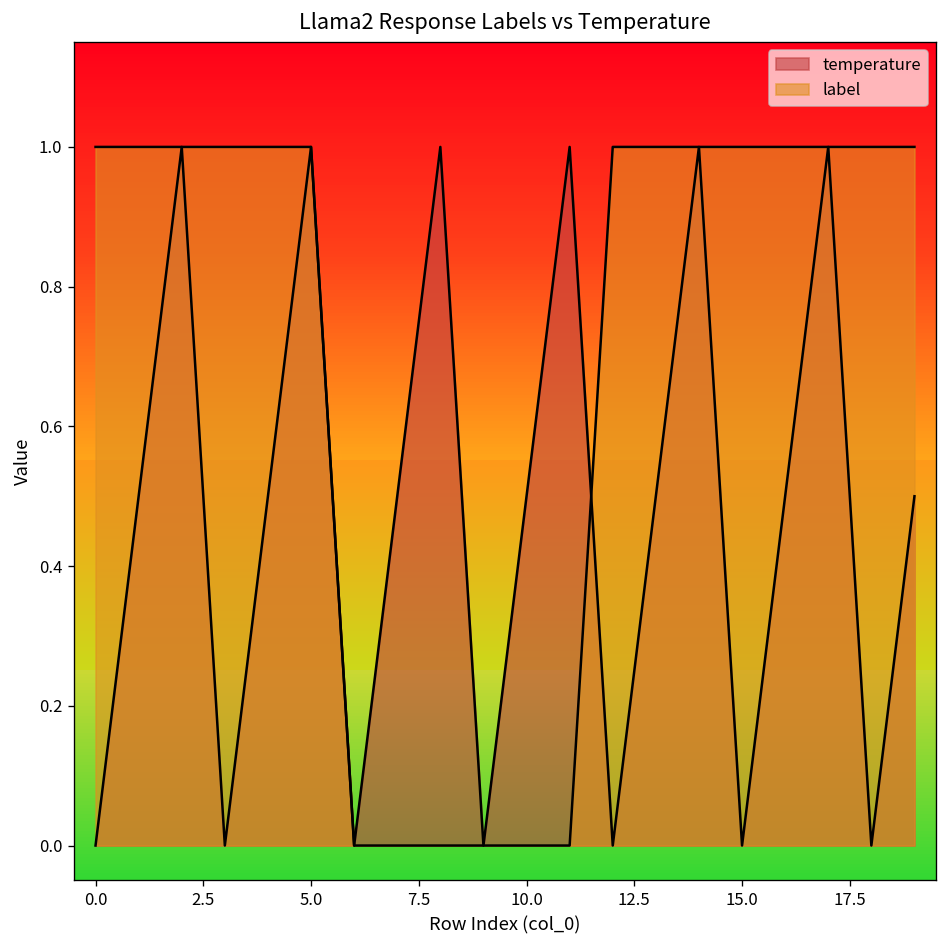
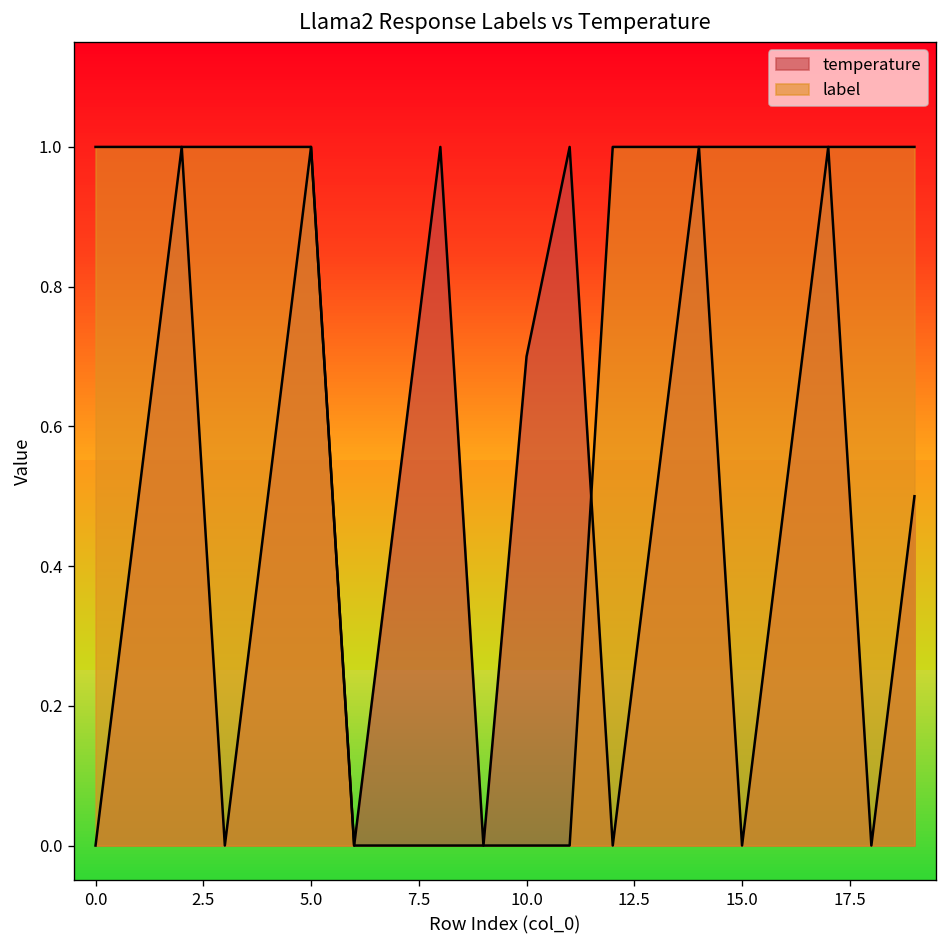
temperature, 10.0: 0.5 -> 0.7
